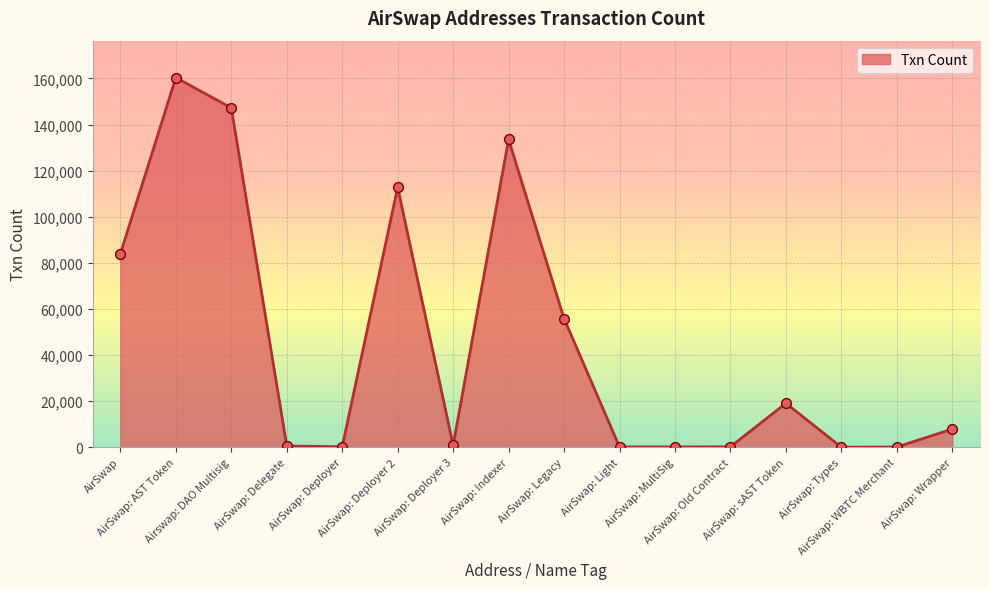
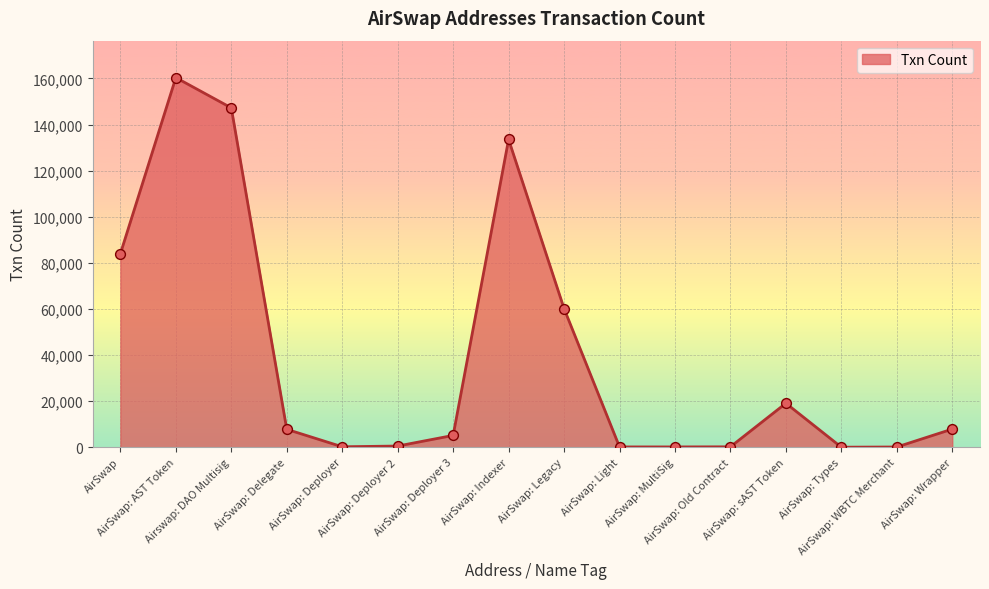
AirSwap: Delegate: 1,000 -> 8,000
AirSwap: Deployer 2: 113,000 -> 0
AirSwap: Deployer 3: 1,000 -> 5,000
AirSwap: Legacy: 56,000 -> 60,000
